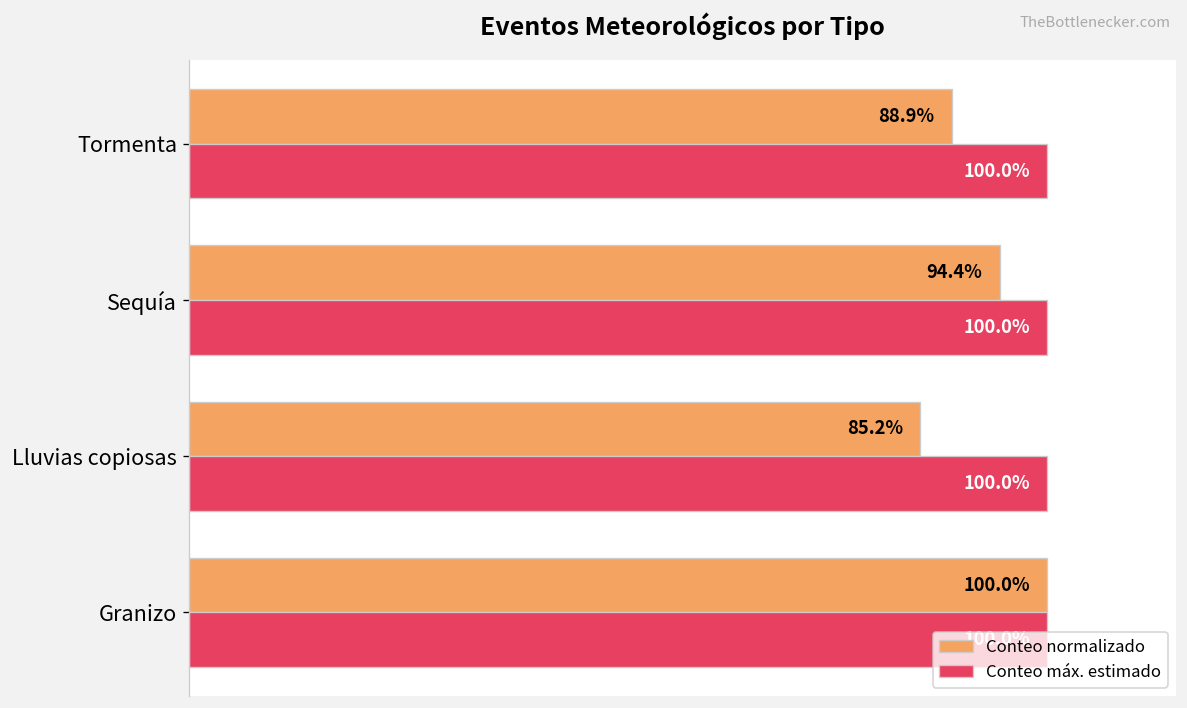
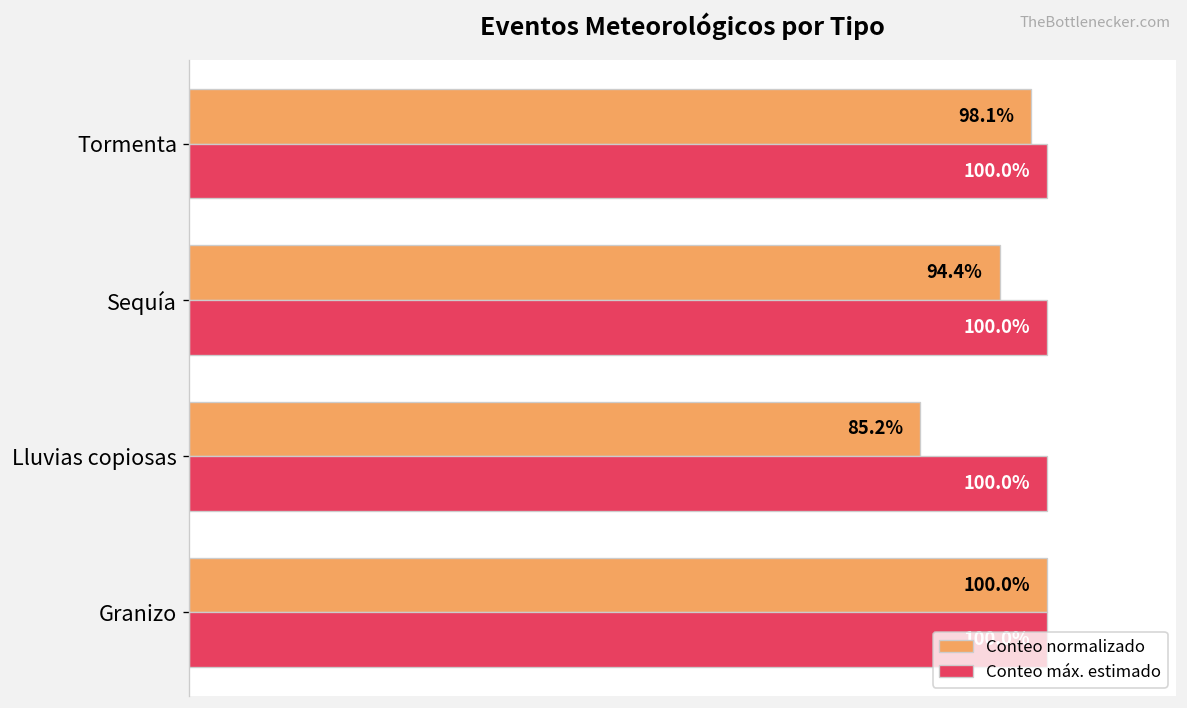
Conteo normalizado, Tormenta: 88.9% -> 98.1%
